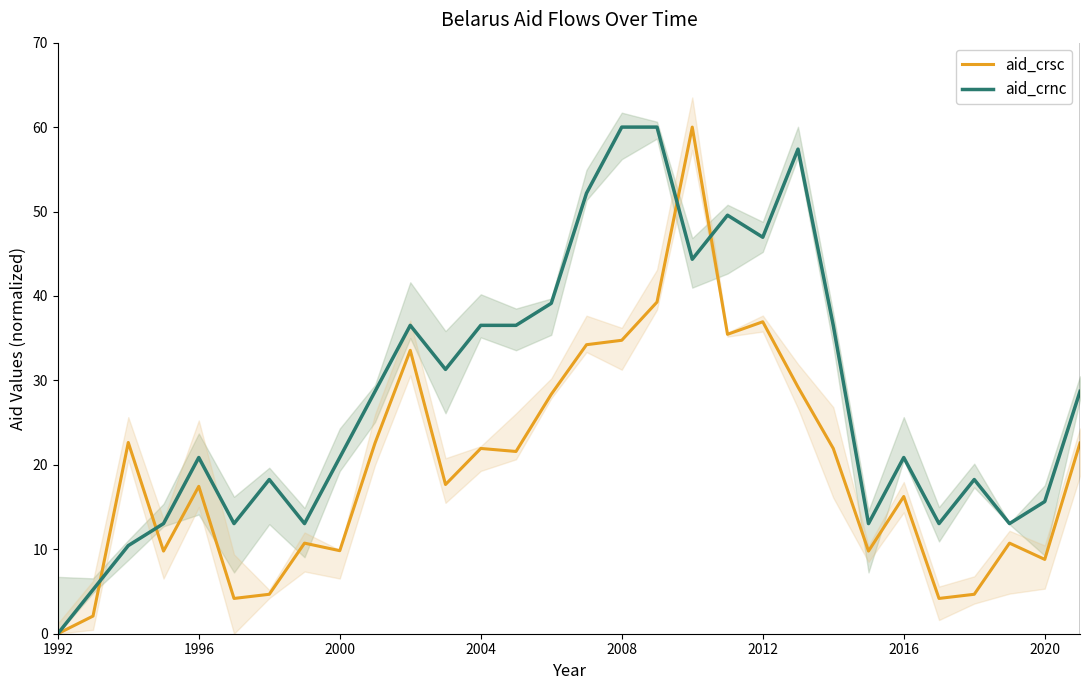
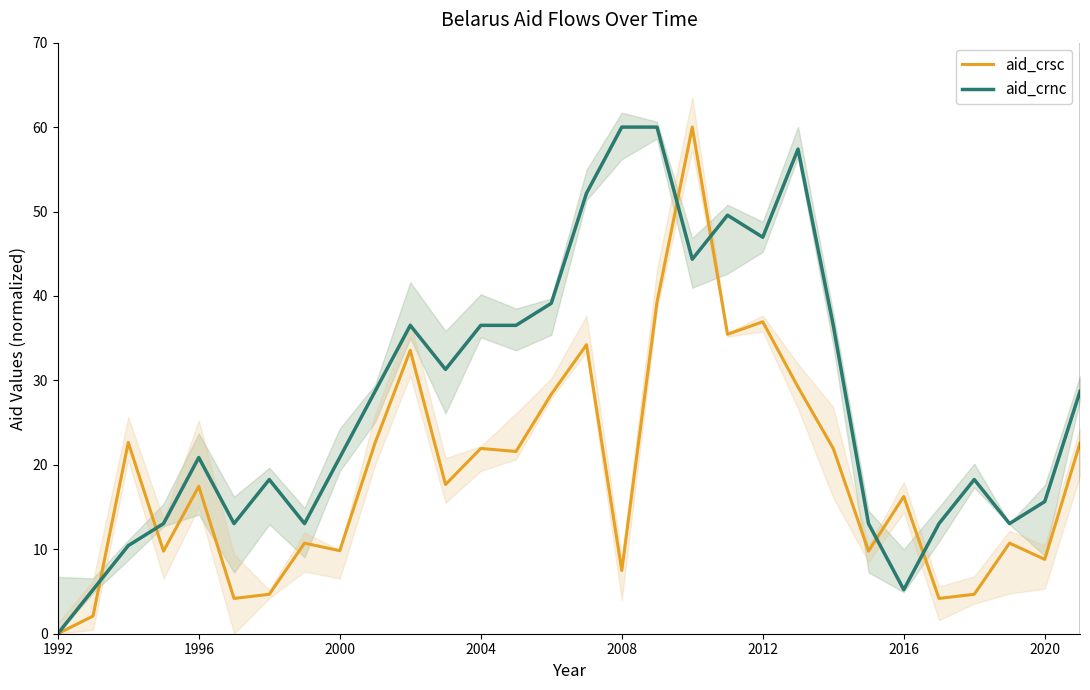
aid_crsc, 2008: 35 -> 7
aid_crnc, 2016: 21 -> 5
